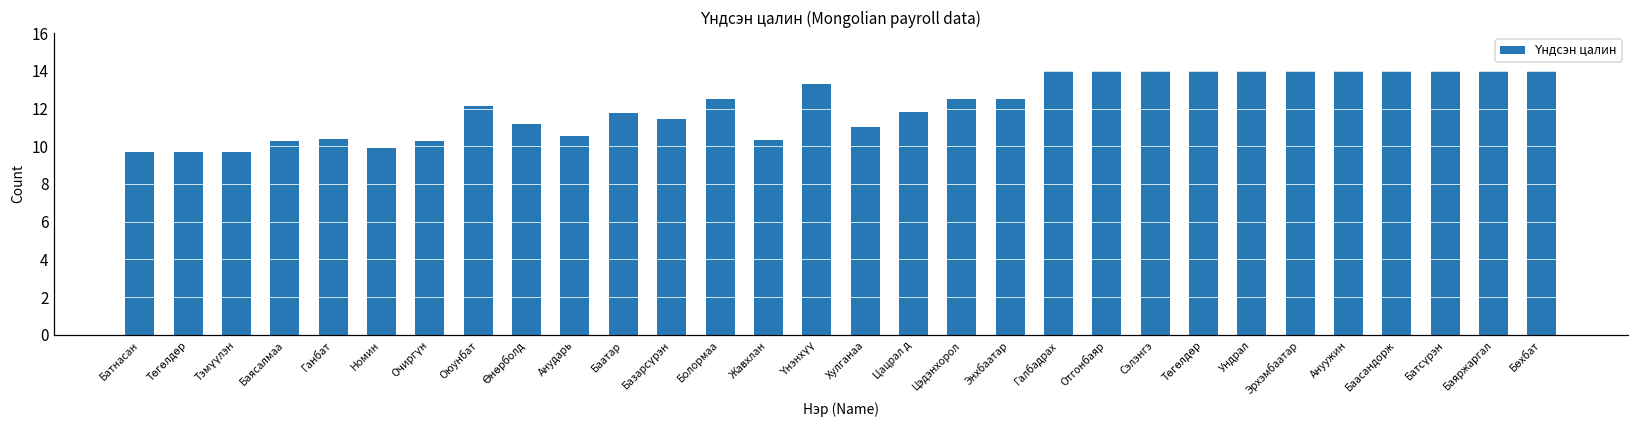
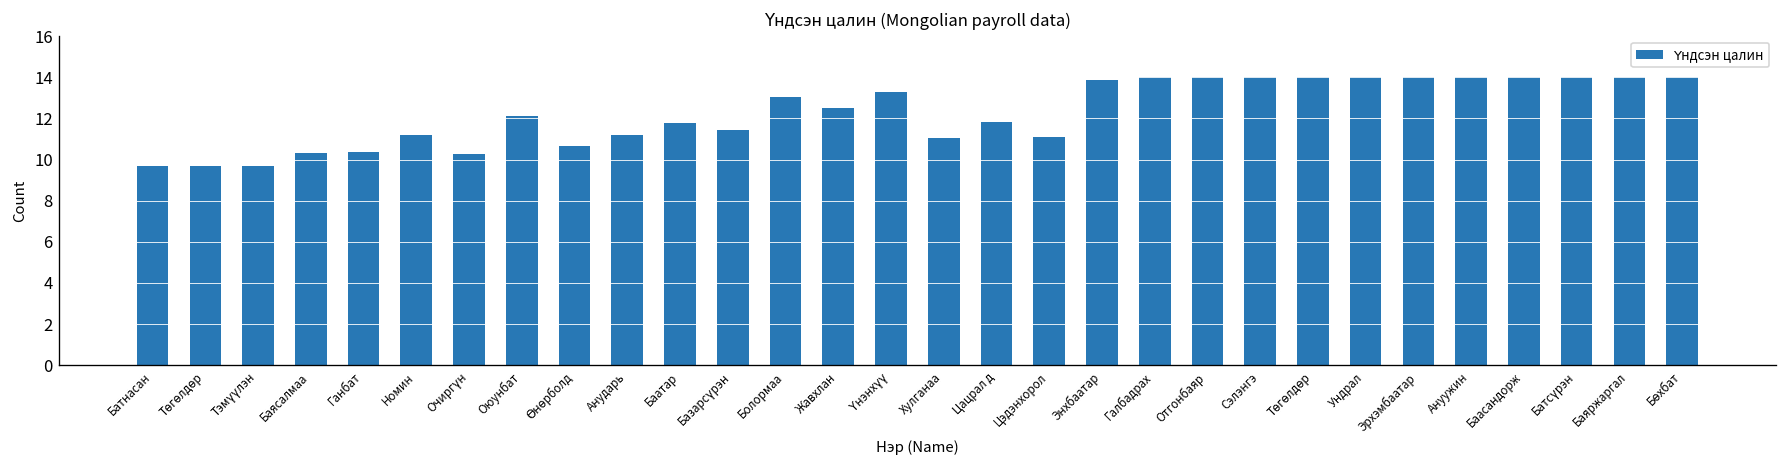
Номин: 9.9 -> 11.2
Өнөрболд: 11.2 -> 10.6
Анударь: 10.5 -> 11.2
Болормаа: 12.5 -> 13.1
Жавхлан: 10.3 -> 12.5
Цэдэнхорол: 12.5 -> 11.1
Энхбаатар: 12.5 -> 13.9
